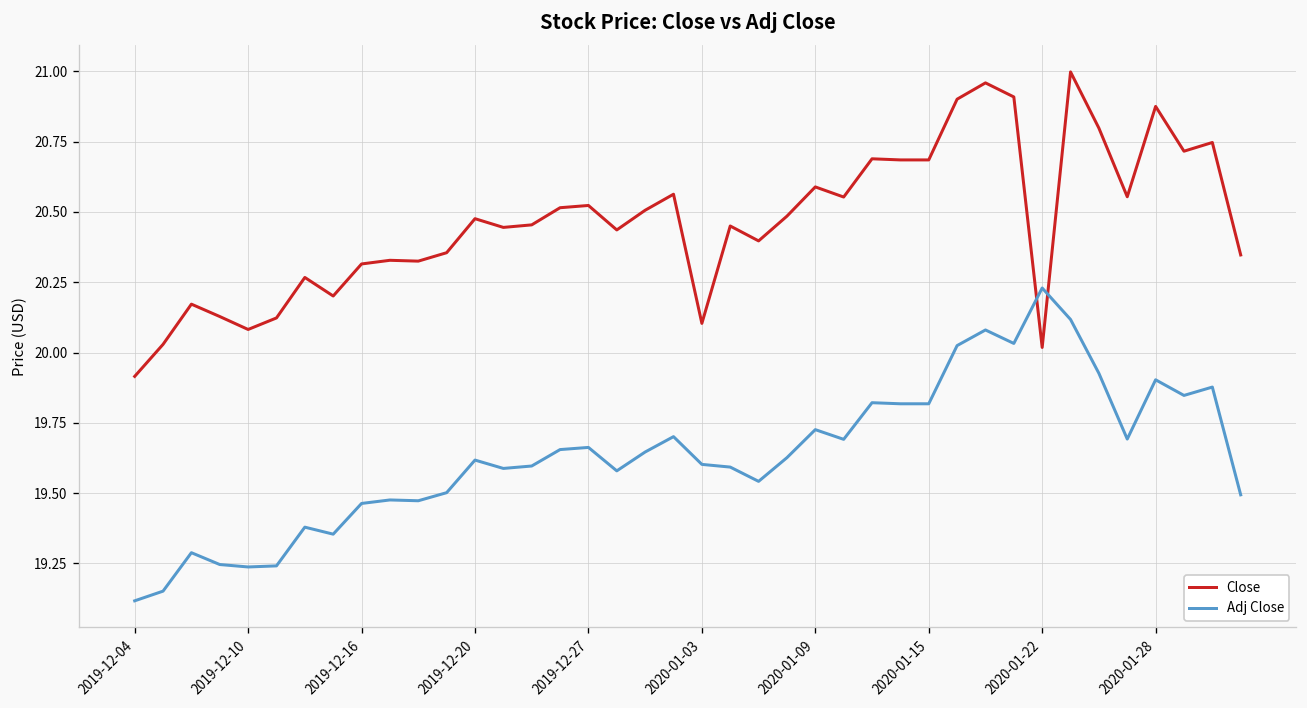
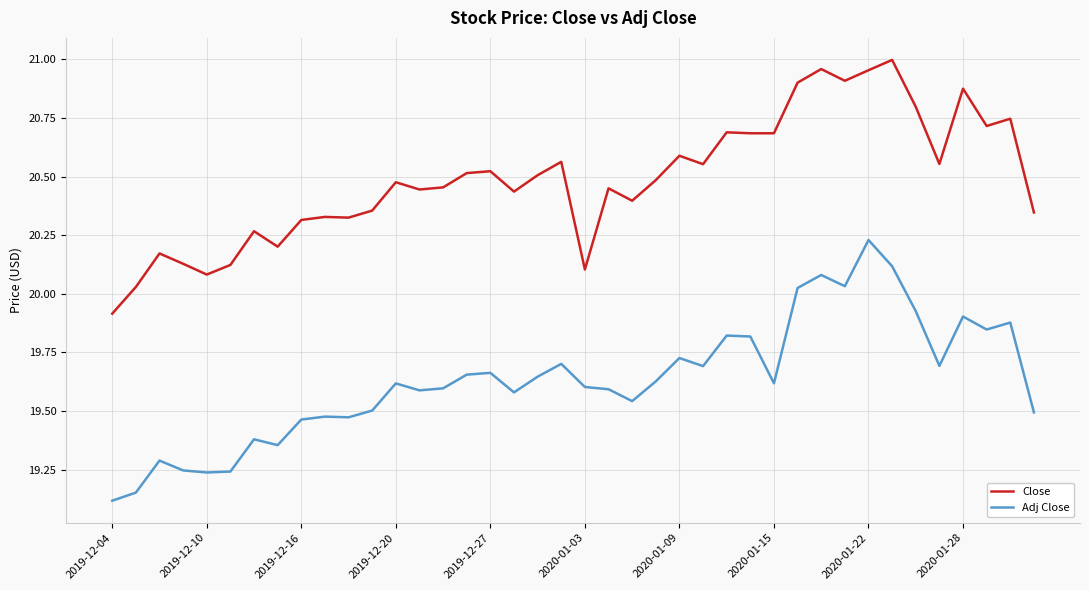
Adj Close, 2020-01-15: 19.82 -> 19.62
Close, 2020-01-22: 20.02 -> 20.95
